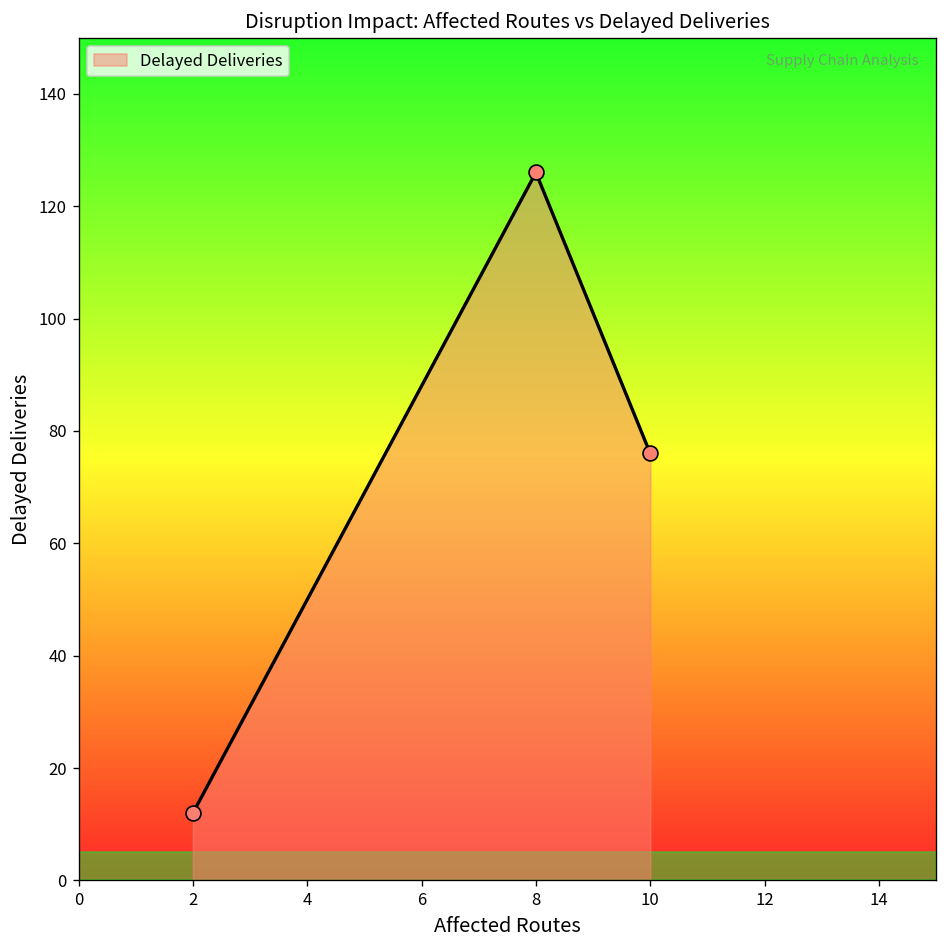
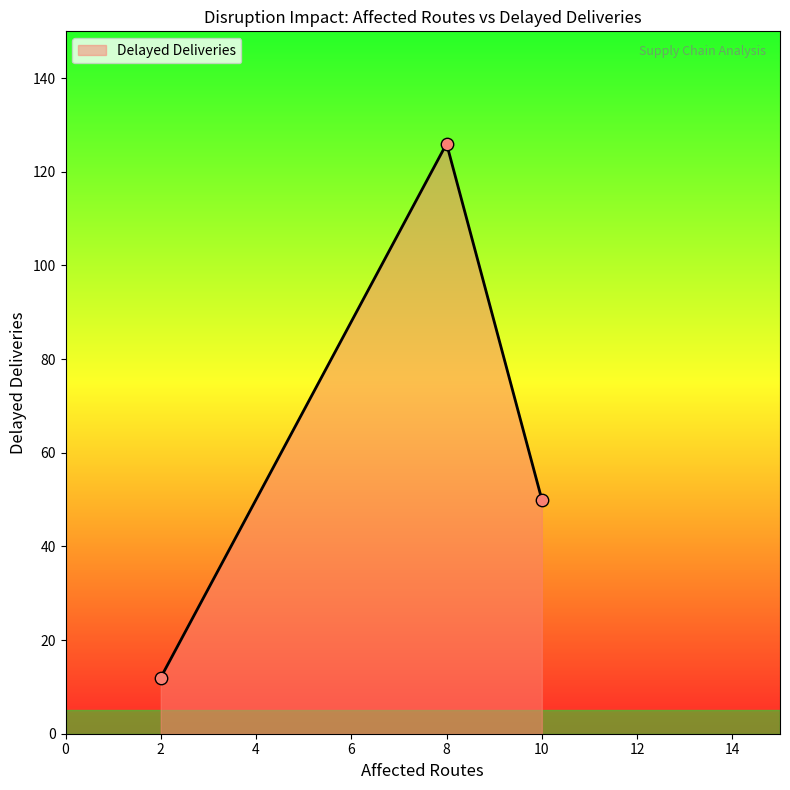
10: 76 -> 50
